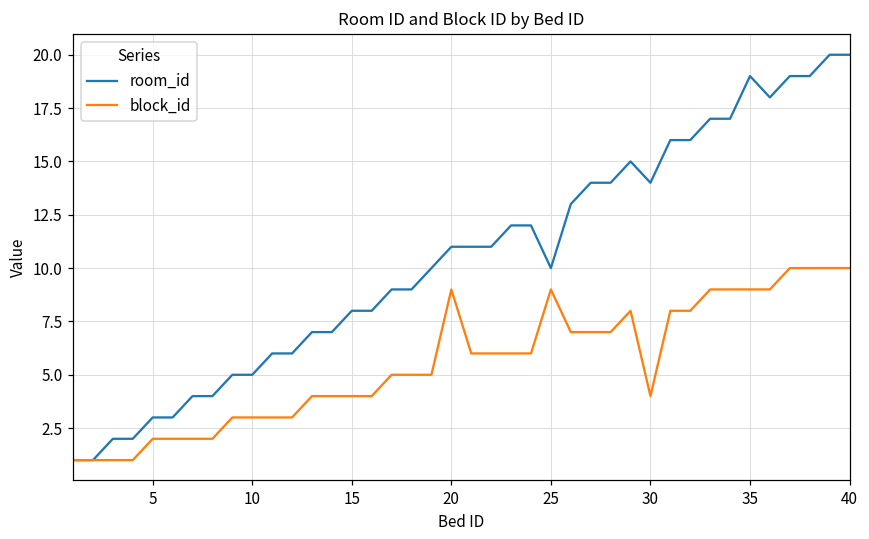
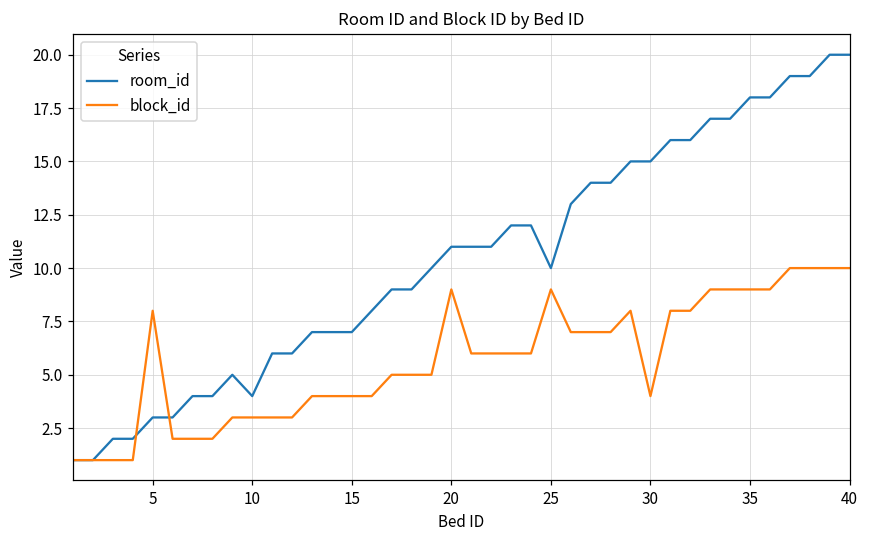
block_id, 5: 2 -> 8
room_id, 10: 5 -> 4
room_id, 15: 8 -> 7
room_id, 30: 14 -> 15
room_id, 35: 19 -> 18
